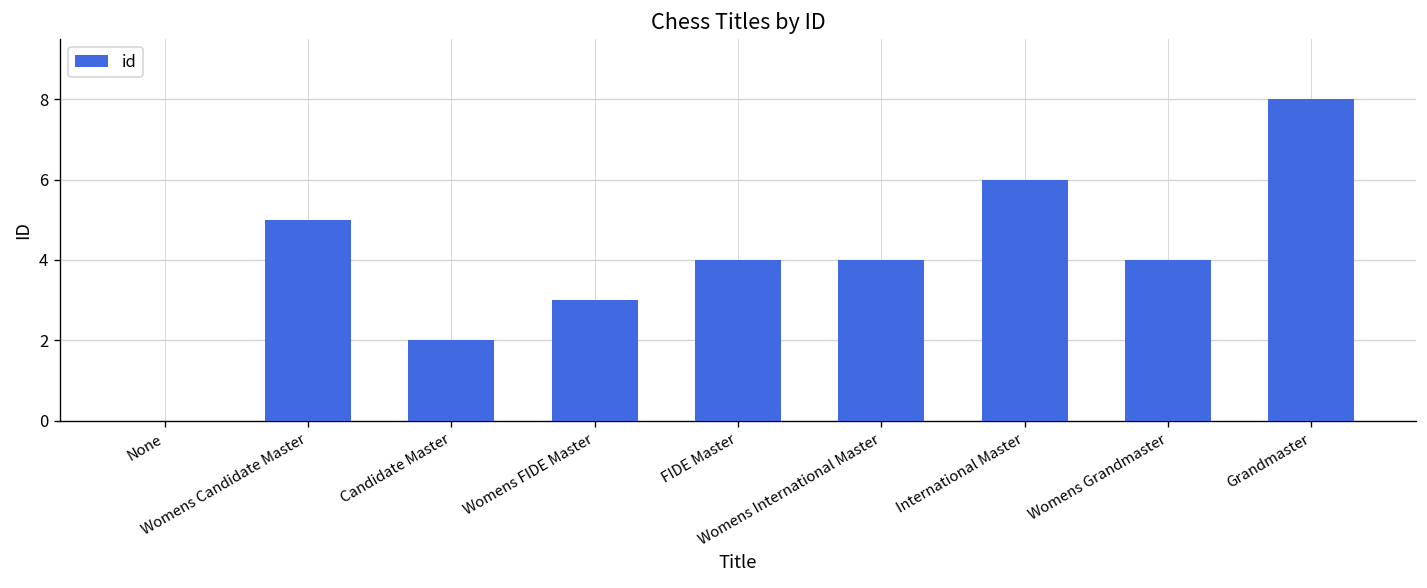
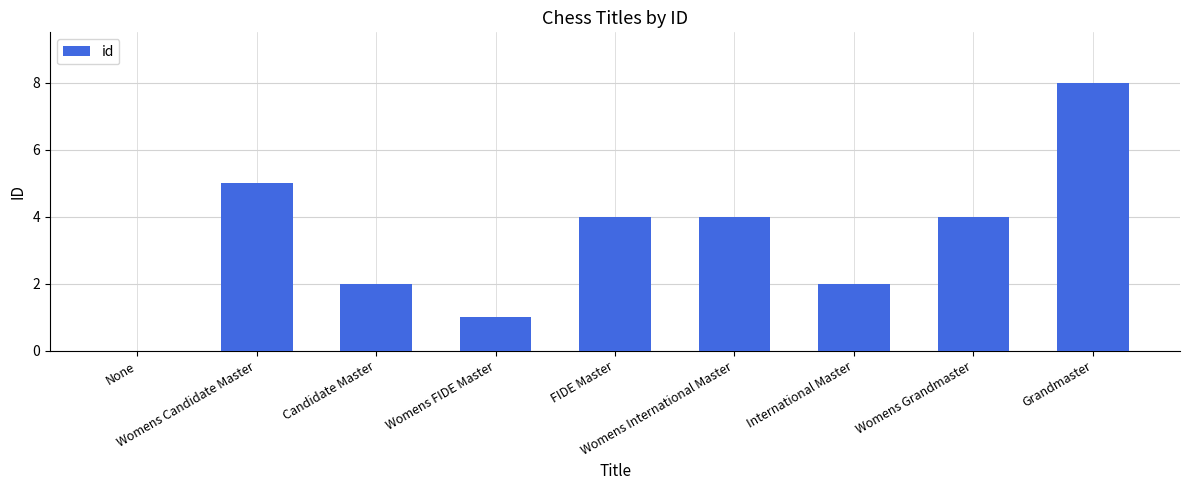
Womens FIDE Master: 3 -> 1
International Master: 6 -> 2
